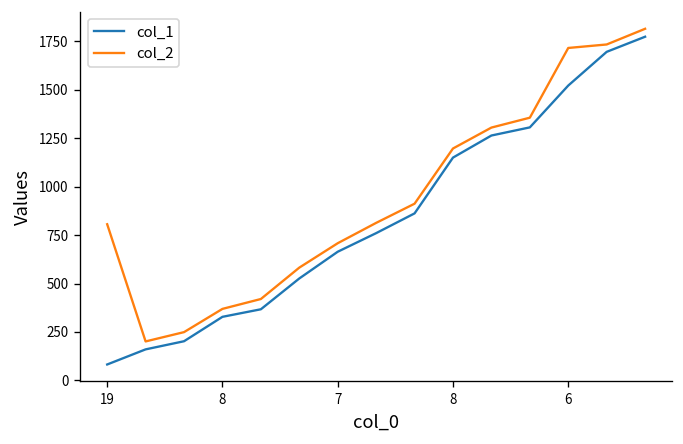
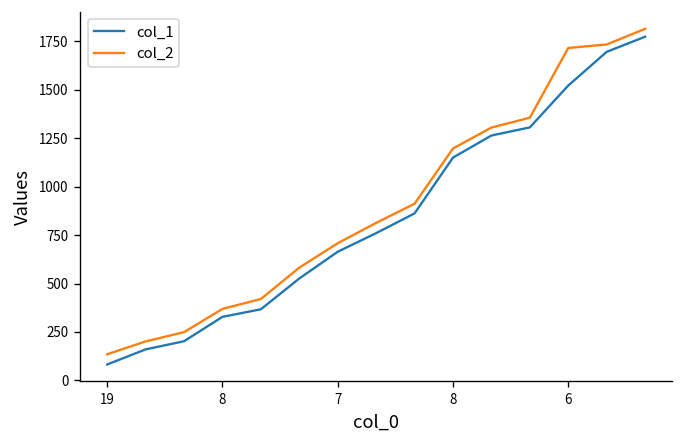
col_2, 19: 810 -> 140
